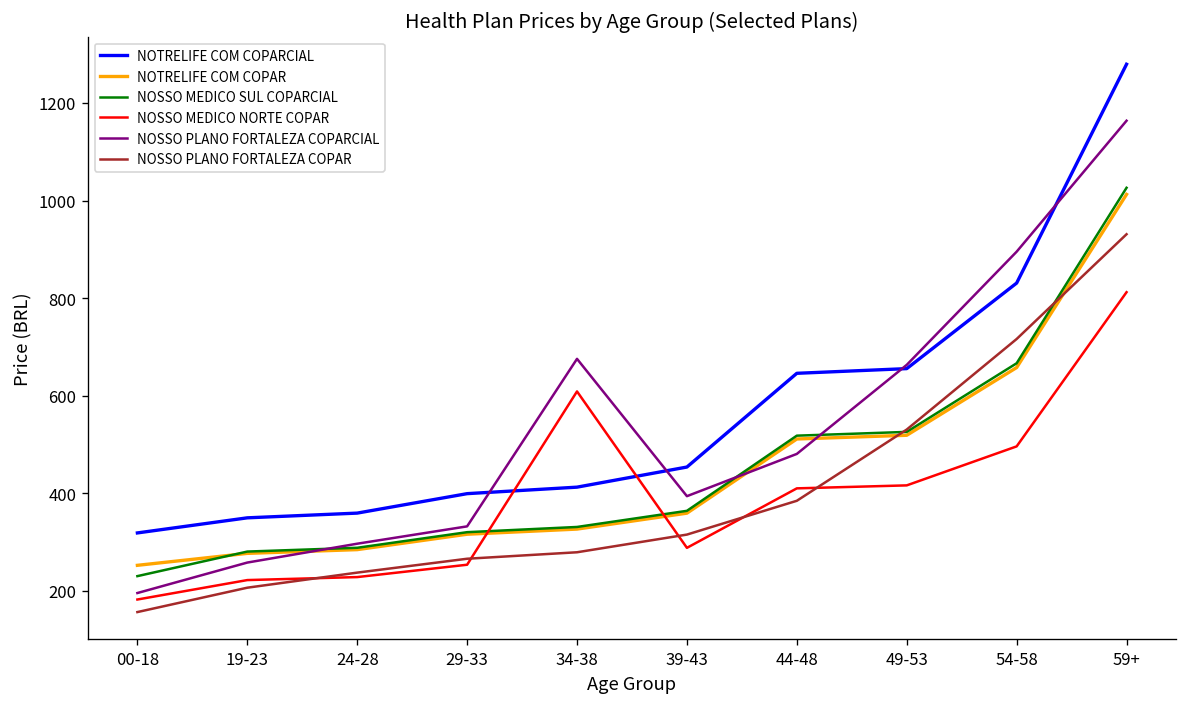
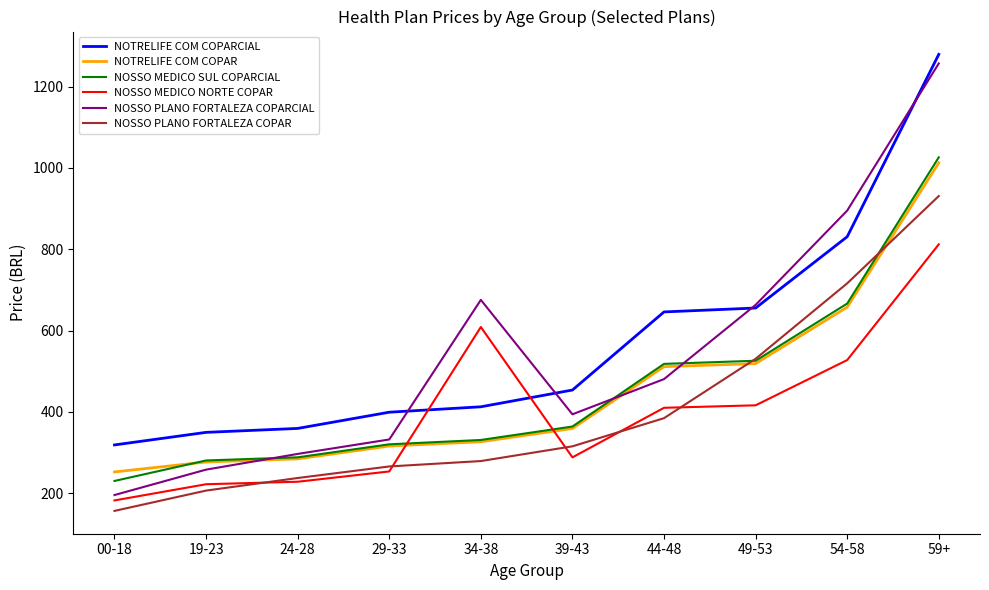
NOSSO MEDICO NORTE COPAR, 54-58: 500 -> 530
NOSSO PLANO FORTALEZA COPARCIAL, 59+: 1160 -> 1260
